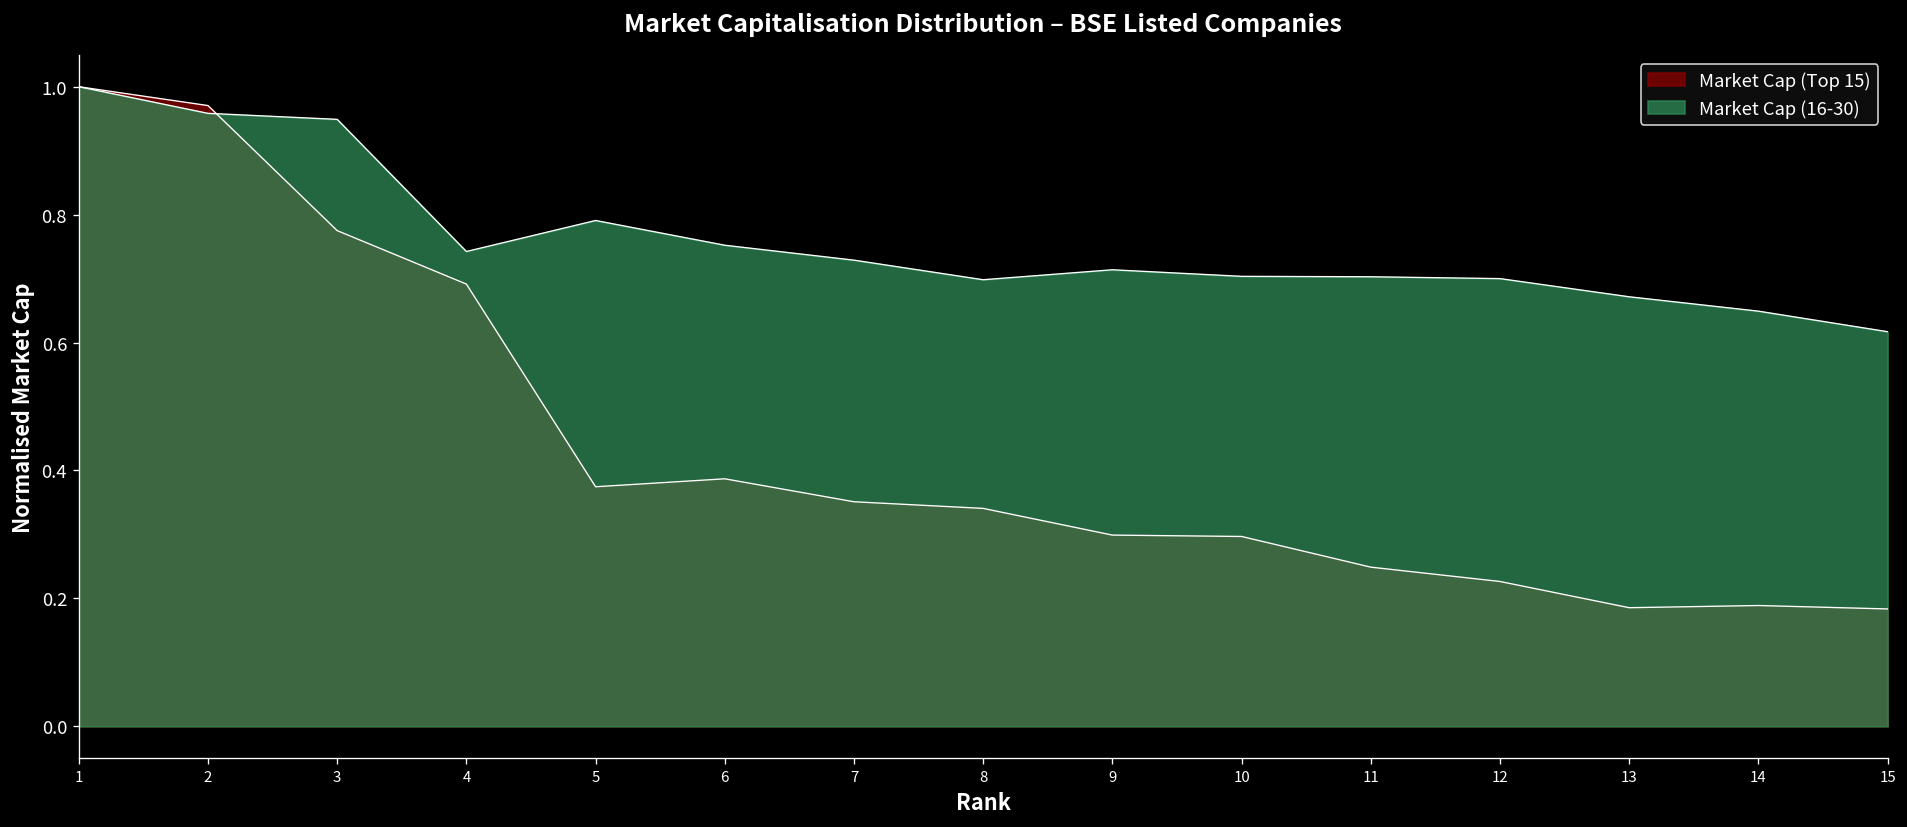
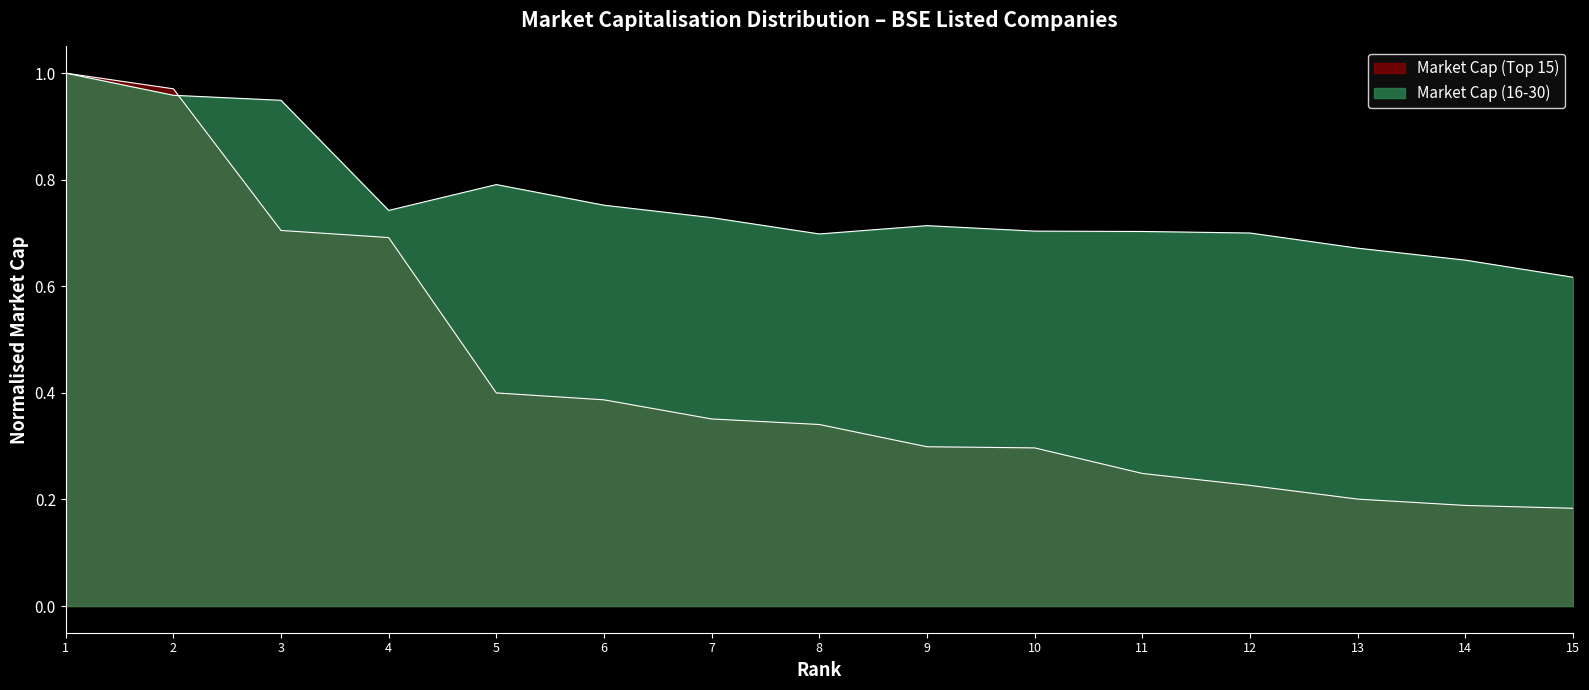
Market Cap (Top 15), 3: 0.77 -> 0.70
Market Cap (Top 15), 5: 0.37 -> 0.40
Market Cap (Top 15), 13: 0.19 -> 0.20
